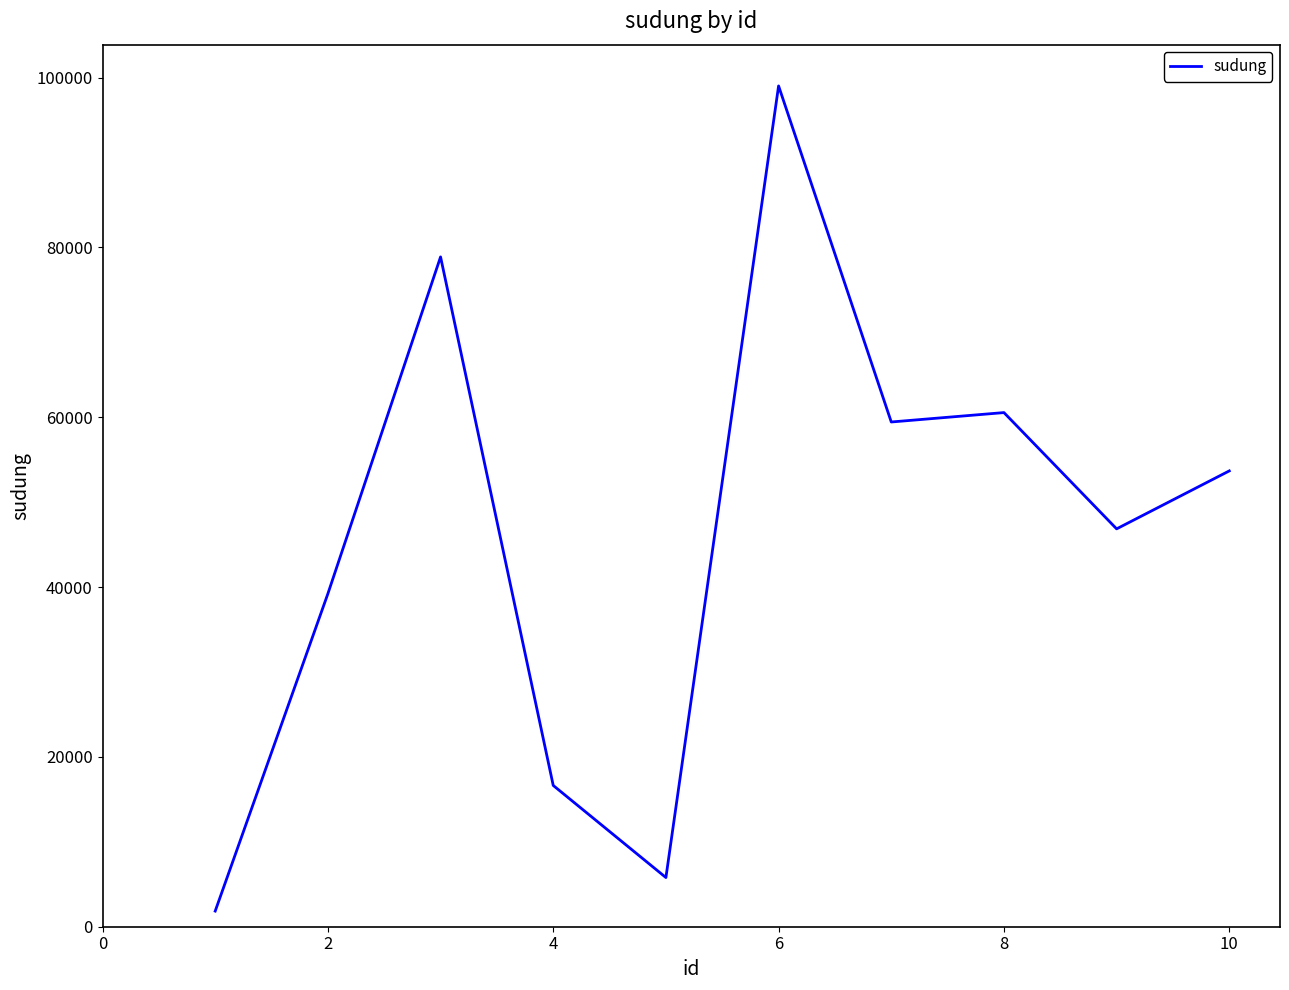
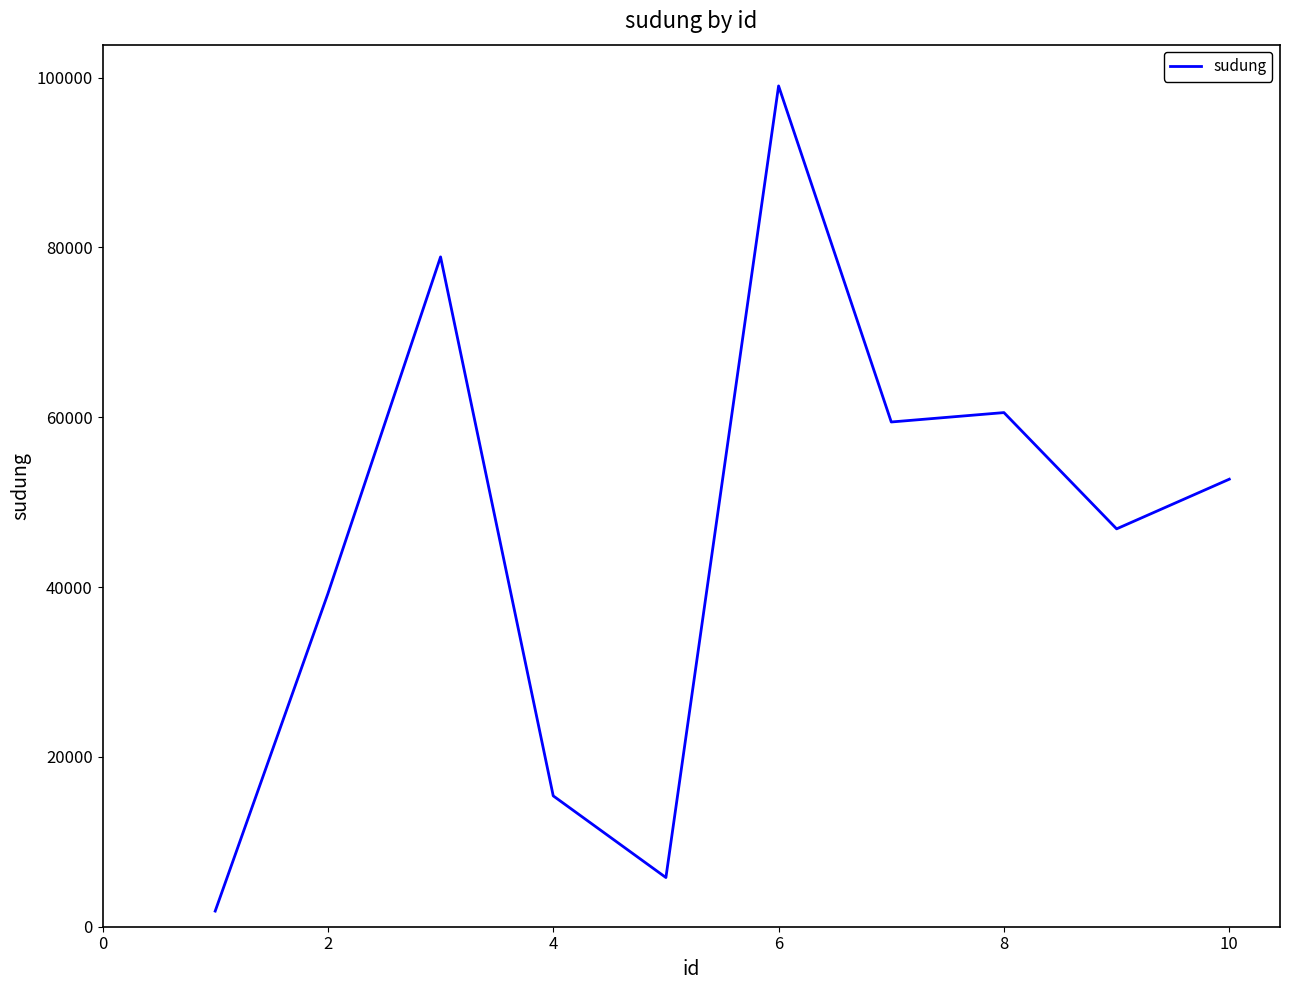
4: 17000 -> 15000
10: 54000 -> 53000
